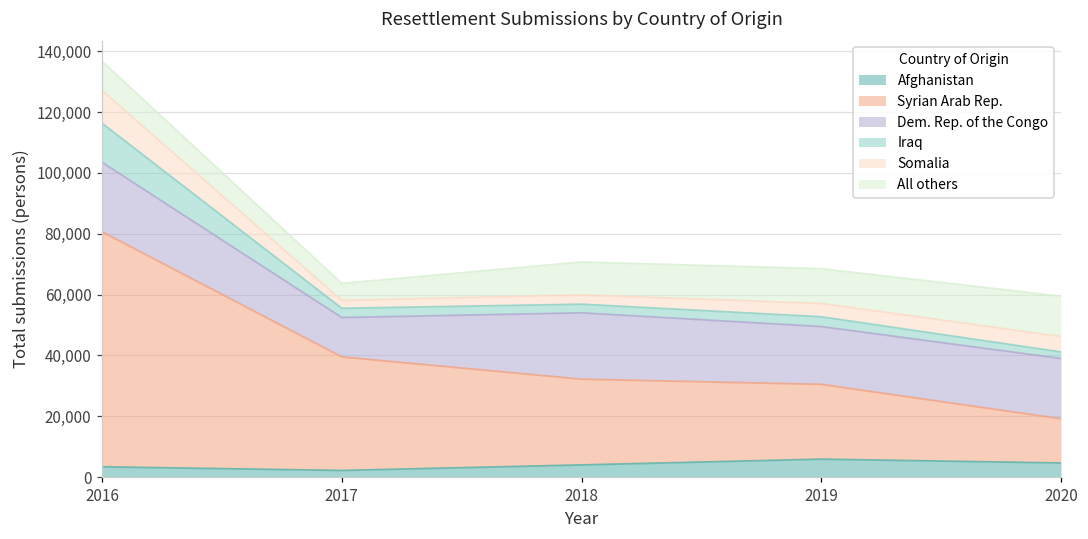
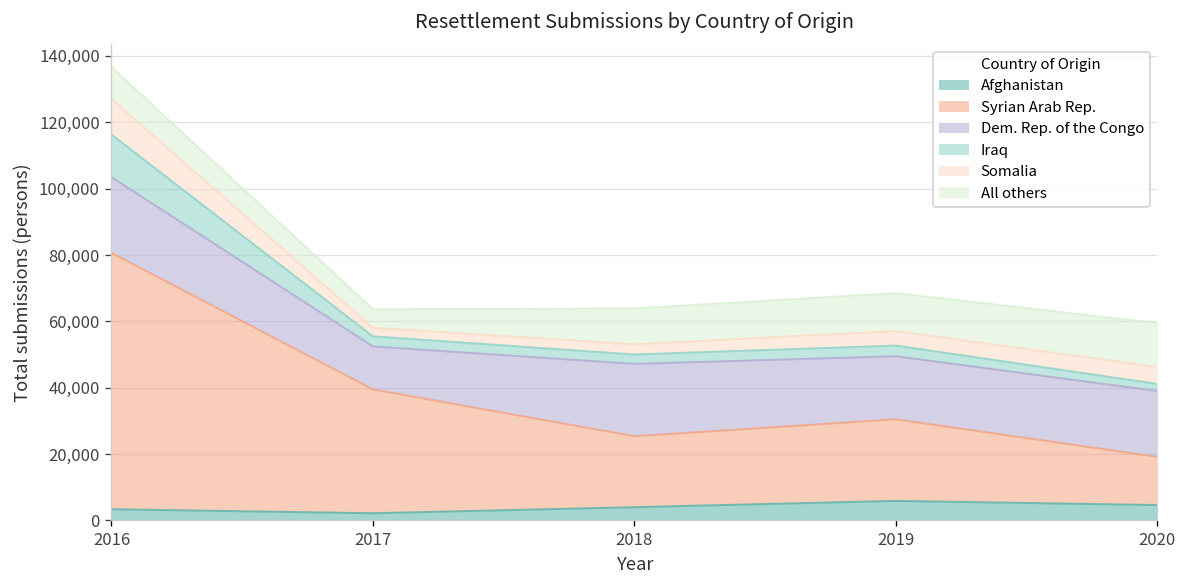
Syrian Arab Rep., 2018: 28,000 -> 21,000
